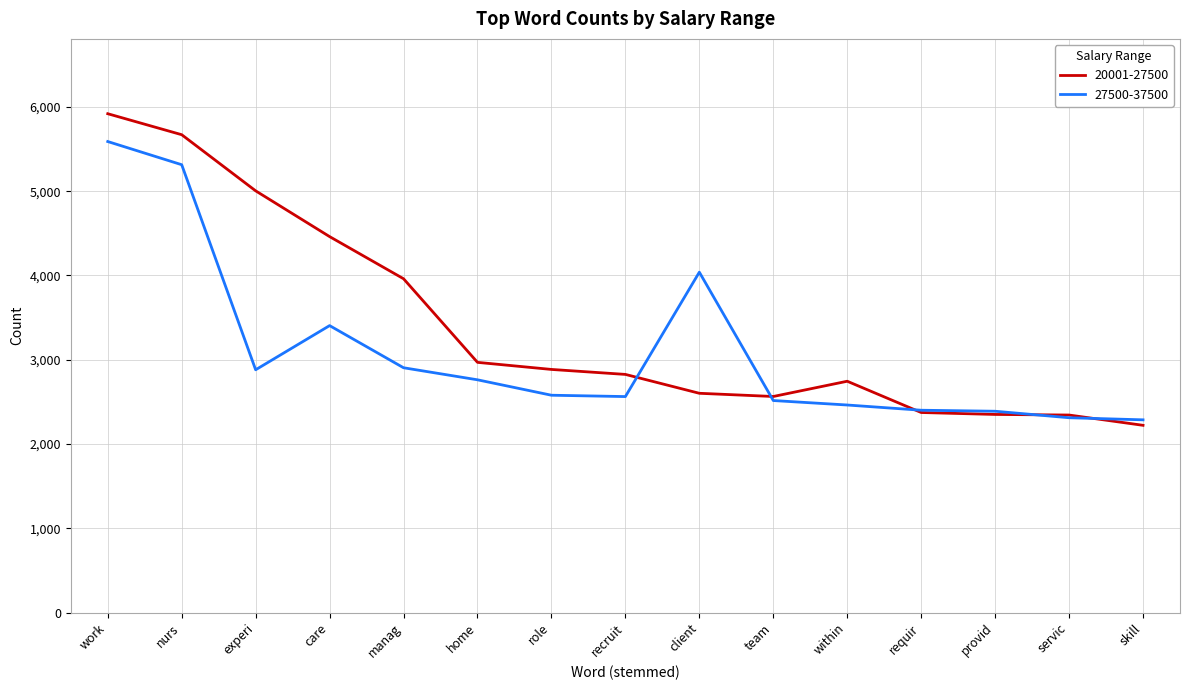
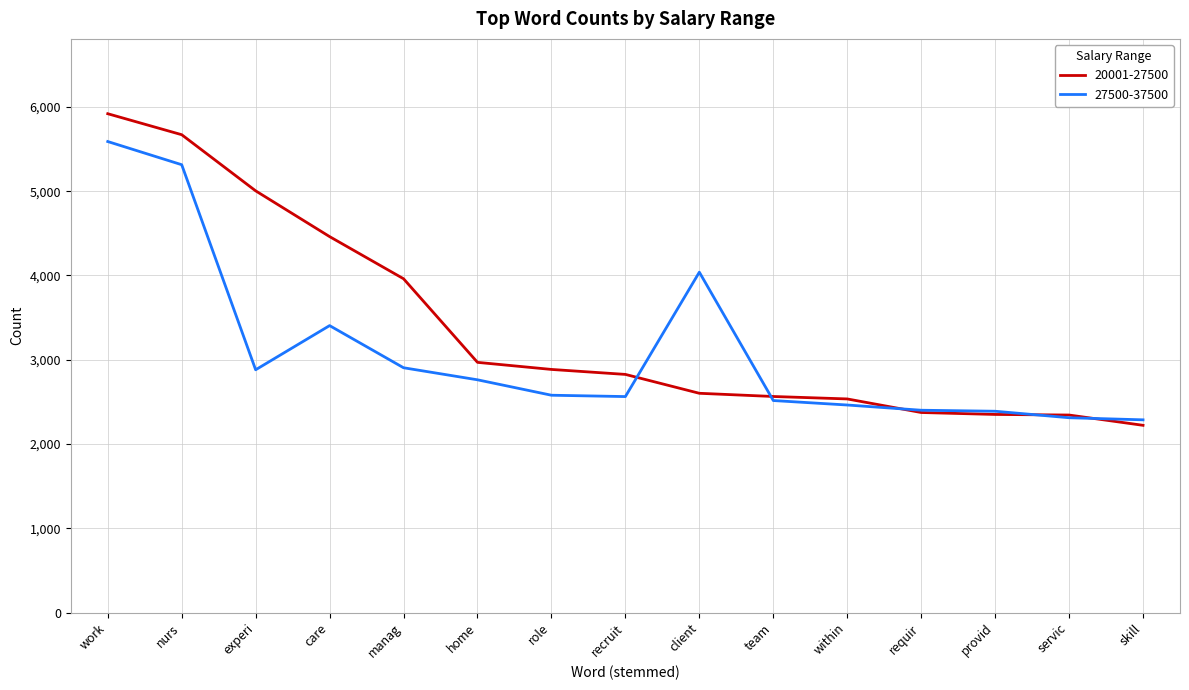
20001-27500, within: 2,700 -> 2,500
